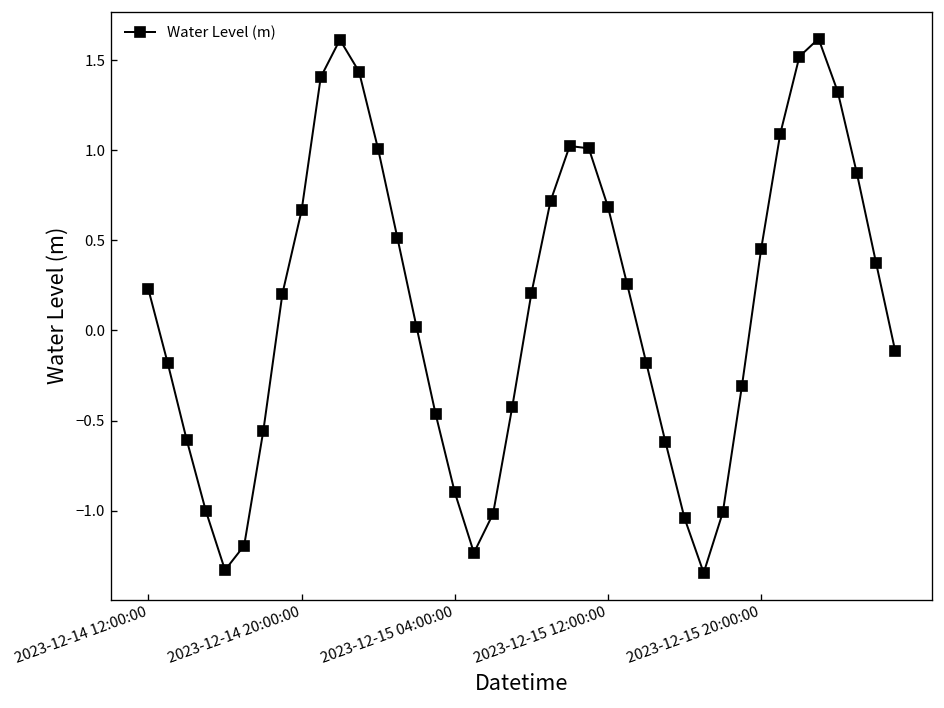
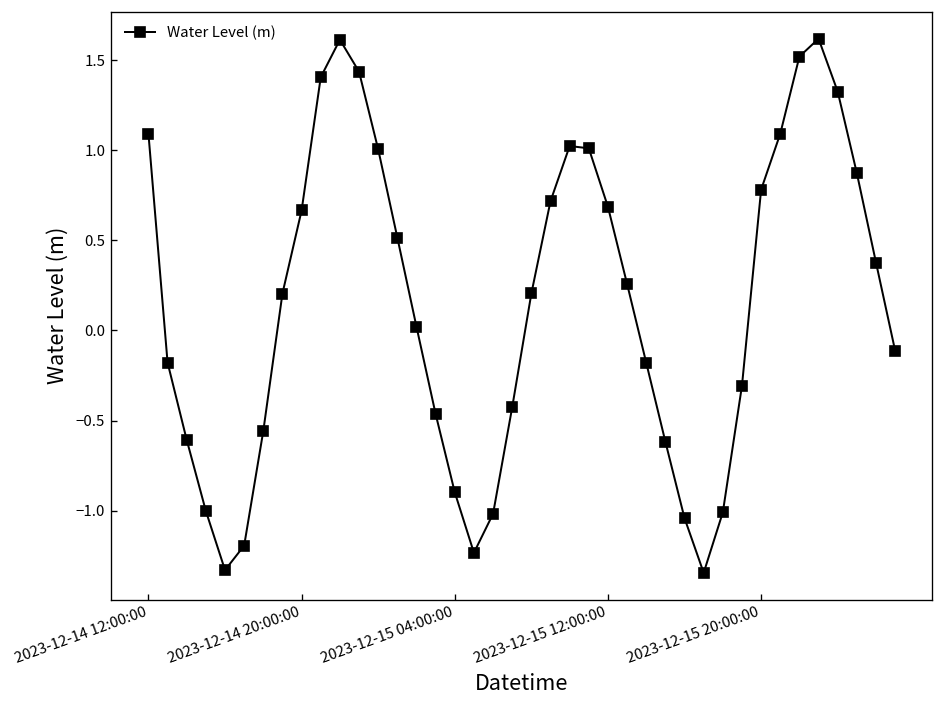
2023-12-14 12:00:00: 0.23 -> 1.09
2023-12-15 20:00:00: 0.45 -> 0.78
